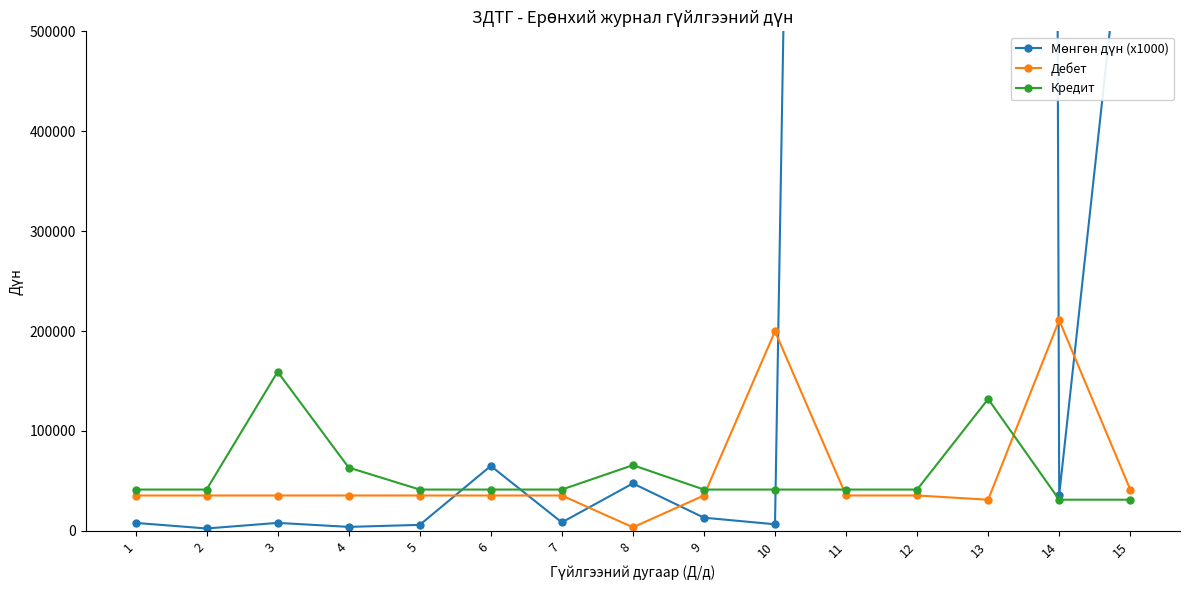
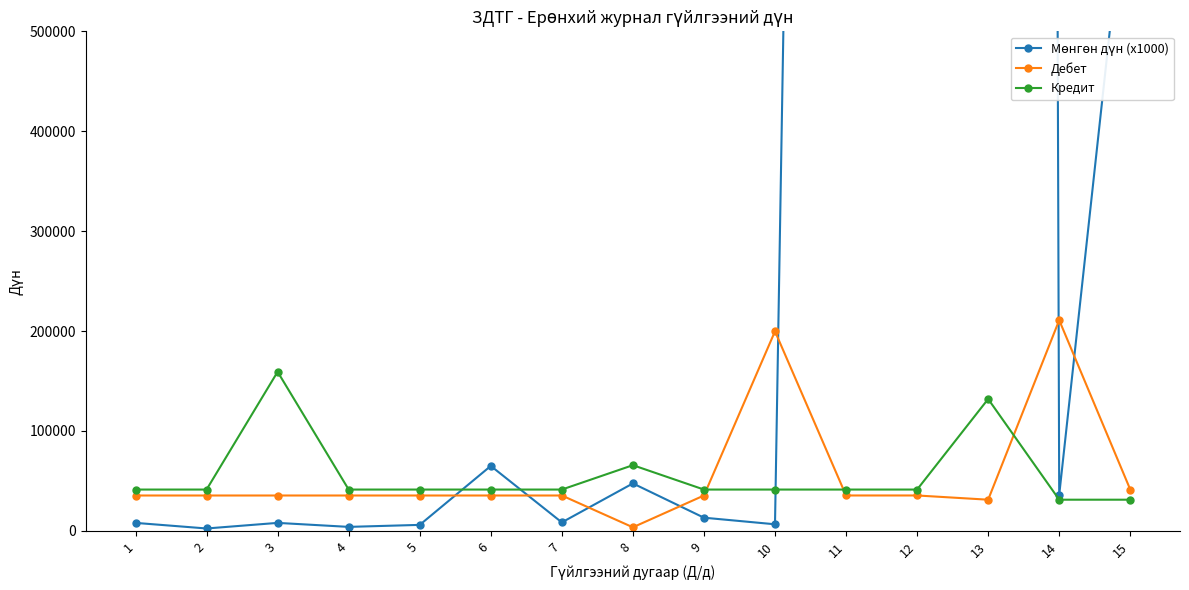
Кредит, 4: 60000 -> 40000
